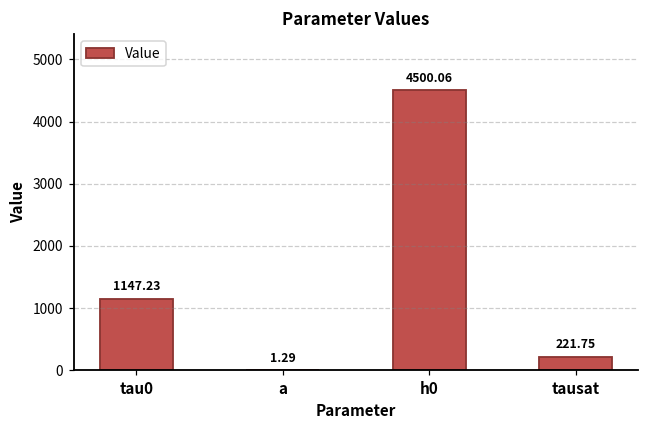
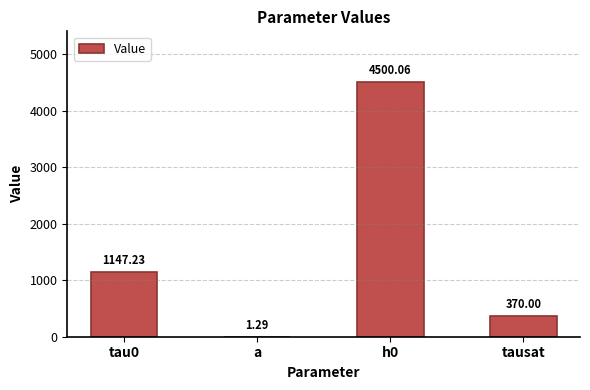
tausat: 221.75 -> 370.00
